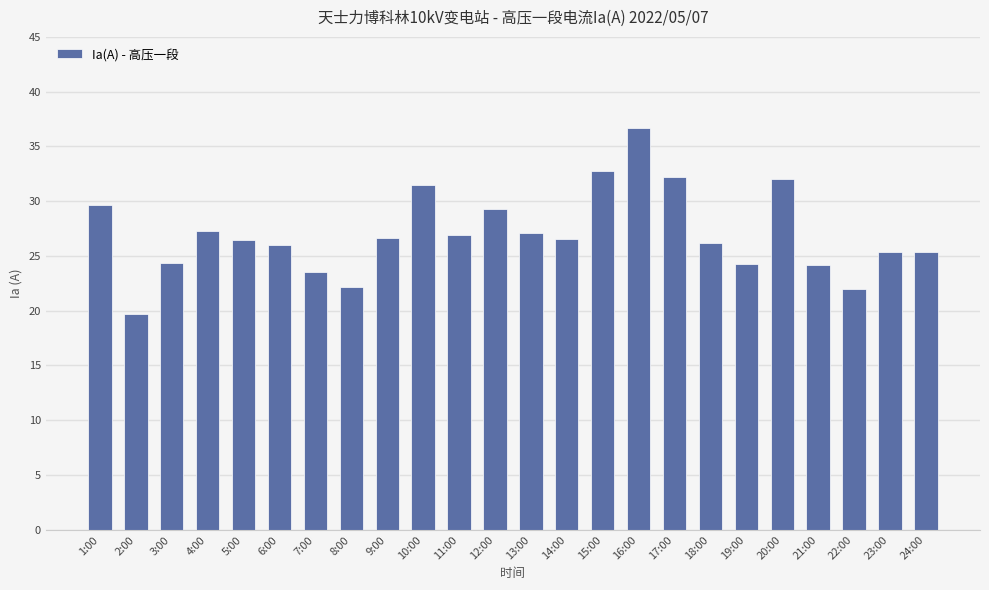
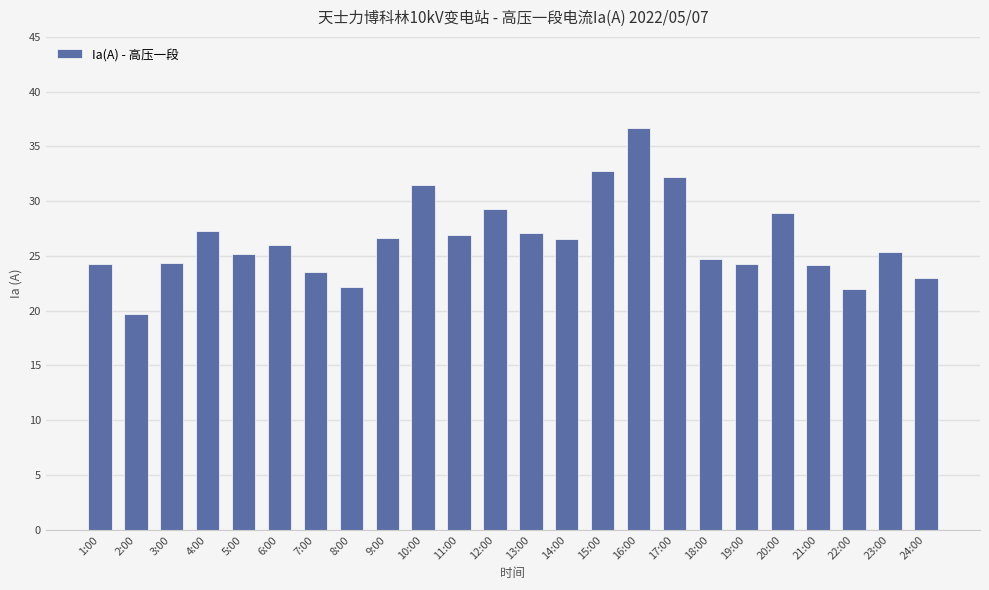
1:00: 29.7 -> 24.3
5:00: 26.5 -> 25.2
18:00: 26.2 -> 24.7
20:00: 32.0 -> 29.0
24:00: 25.3 -> 23.0
